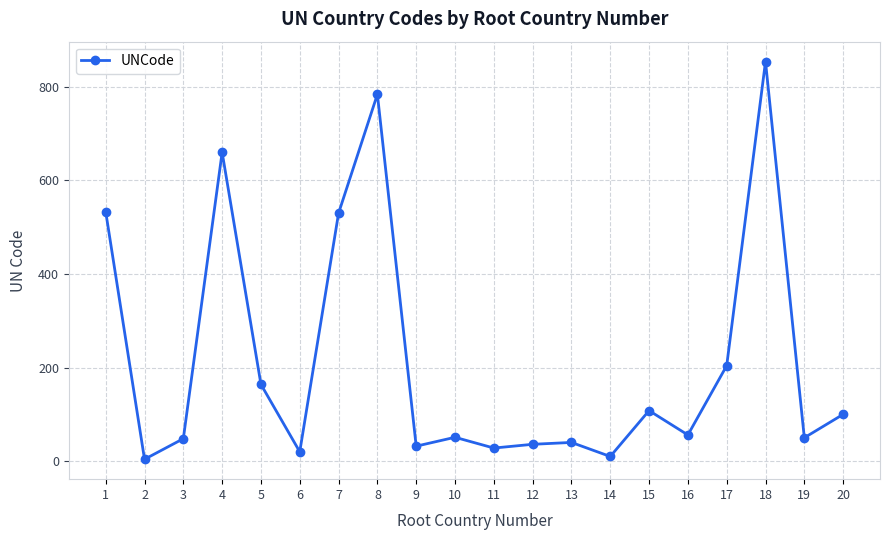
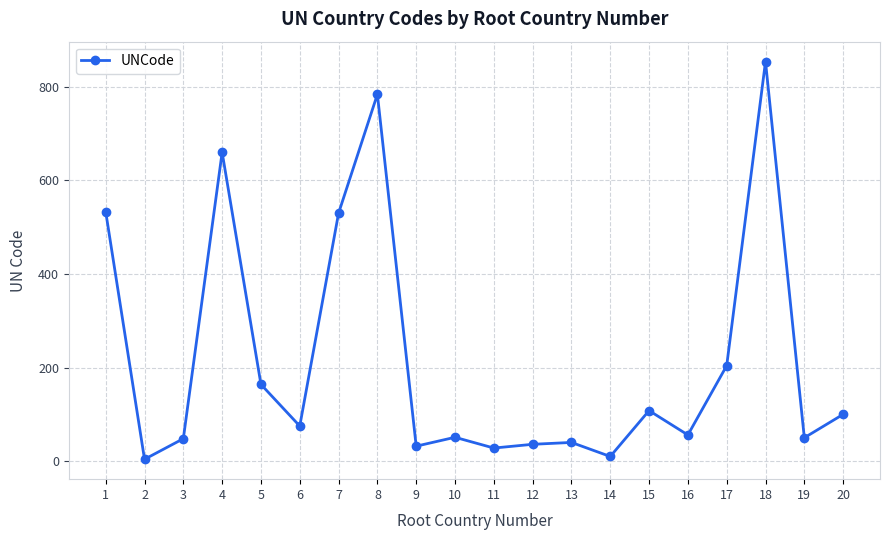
6: 20 -> 80
